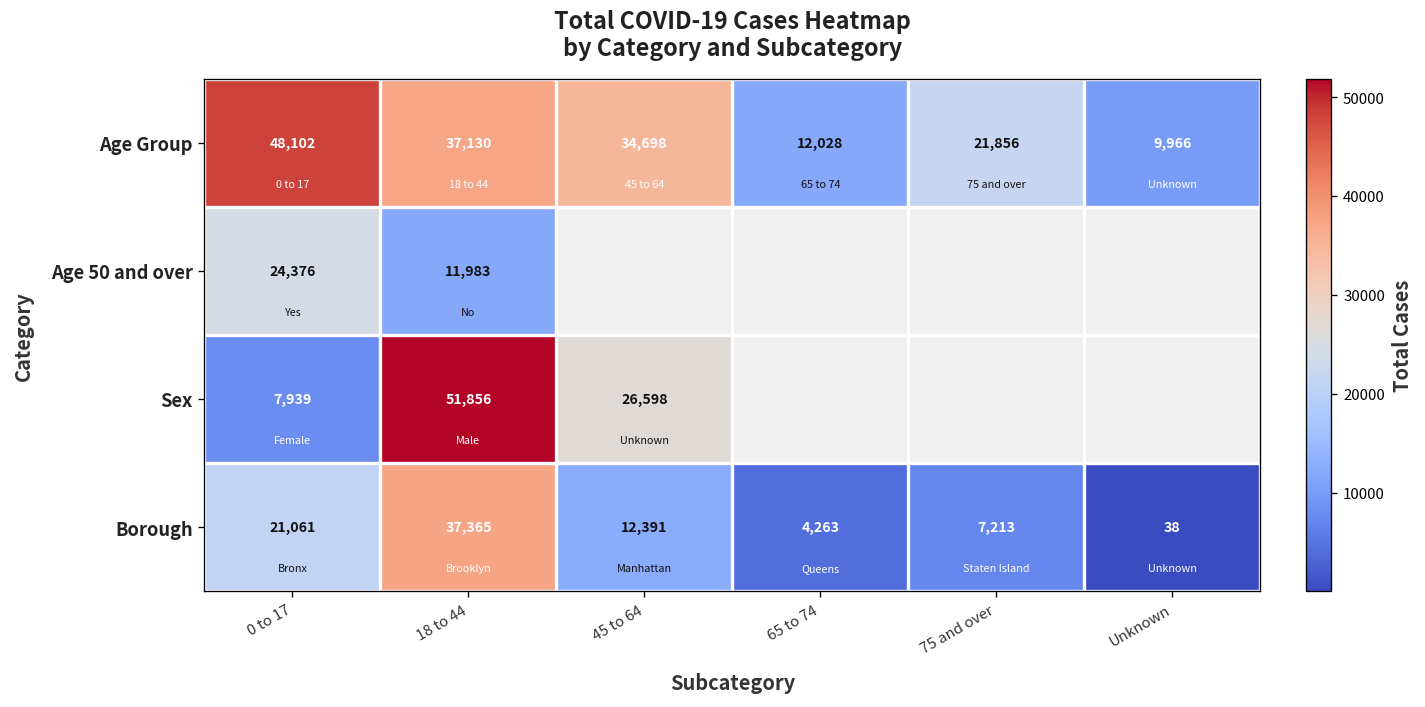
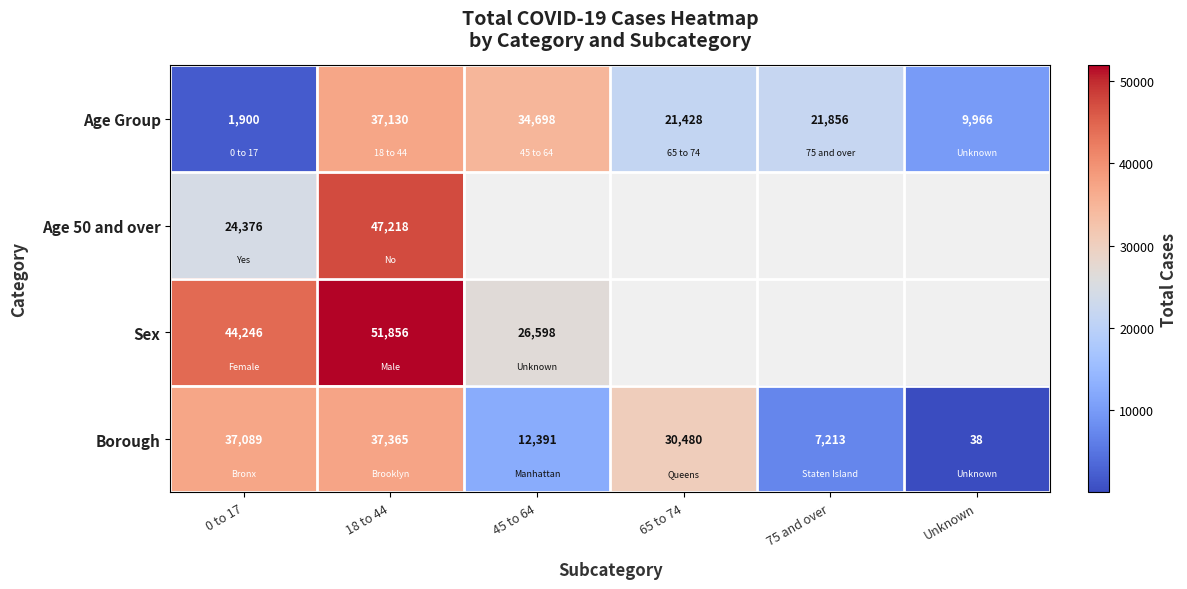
Age Group, 0 to 17: 48,102 -> 1,900
Age Group, 65 to 74: 12,028 -> 21,428
Age 50 and over, 18 to 44: 11,983 -> 47,218
Sex, 0 to 17: 7,939 -> 44,246
Borough, 0 to 17: 21,061 -> 37,089
Borough, 65 to 74: 4,263 -> 30,480
